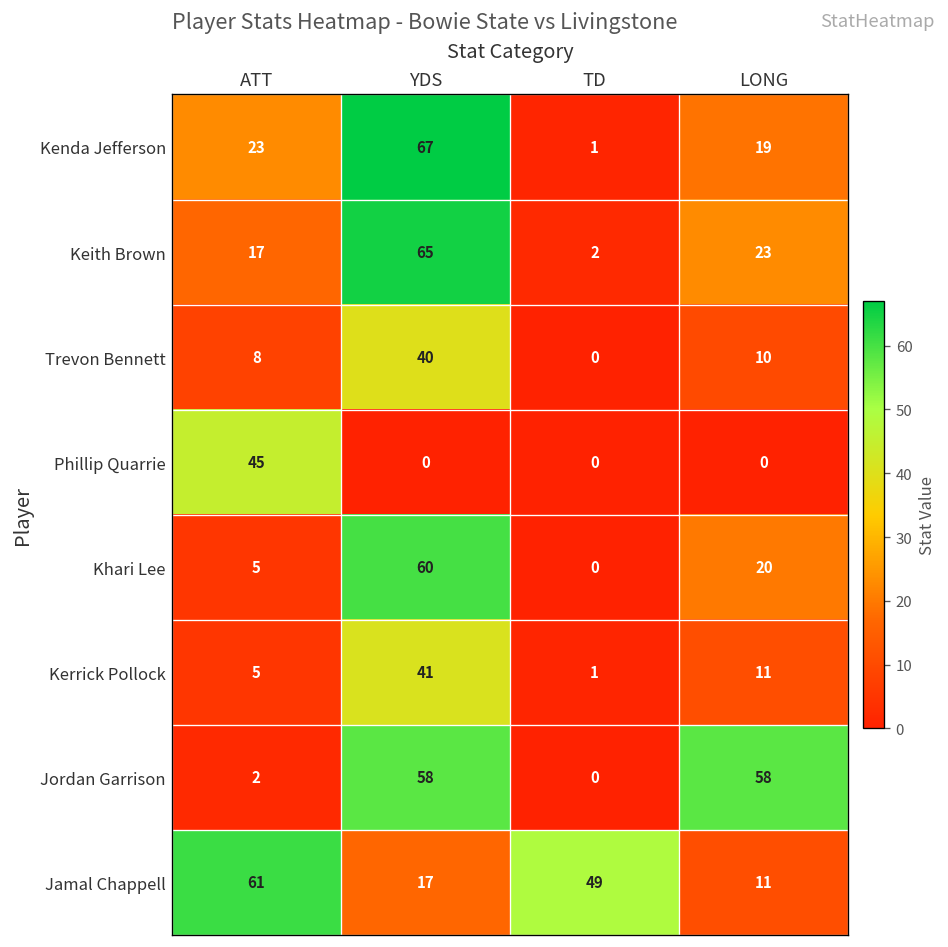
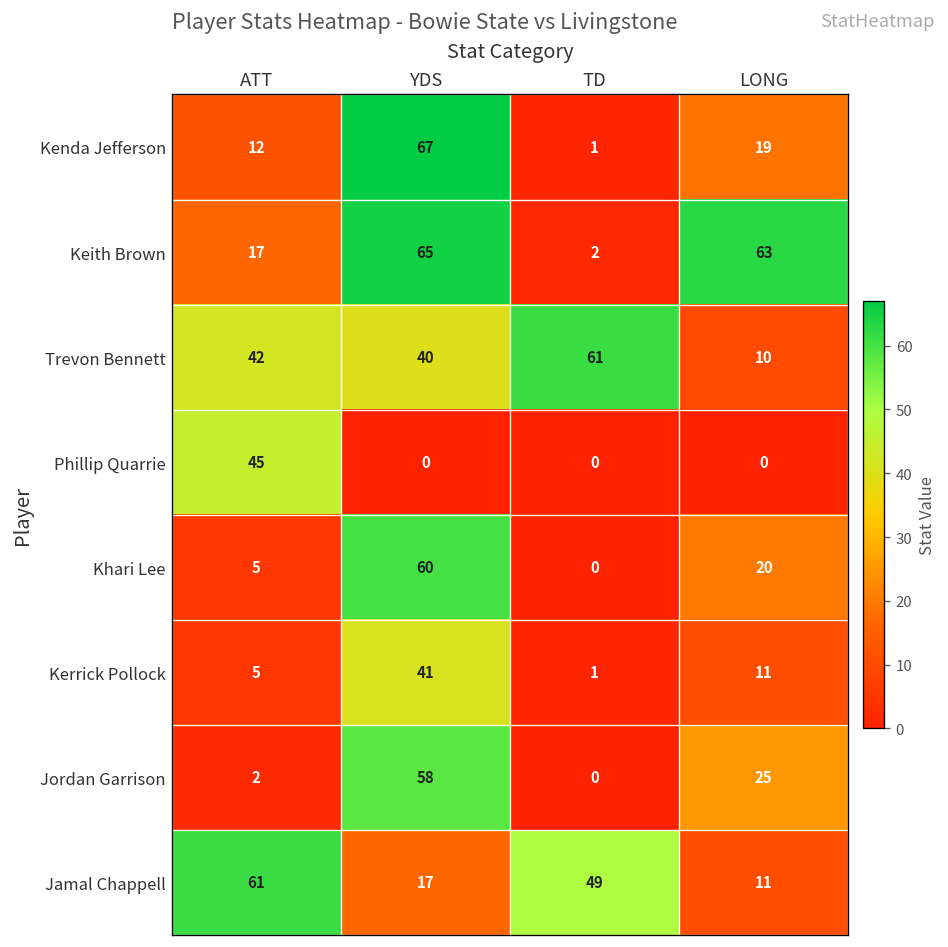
Kenda Jefferson, ATT: 23 -> 12
Keith Brown, LONG: 23 -> 63
Trevon Bennett, ATT: 8 -> 42
Trevon Bennett, TD: 0 -> 61
Jordan Garrison, LONG: 58 -> 25
